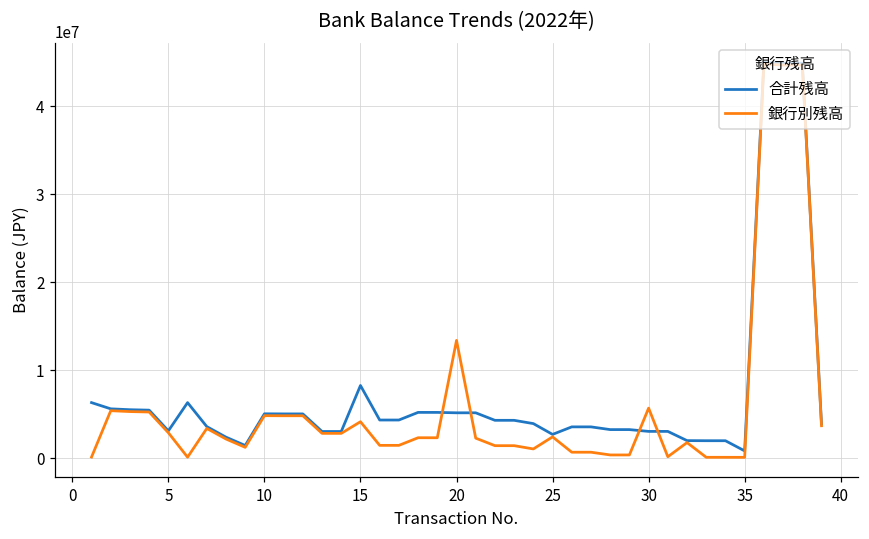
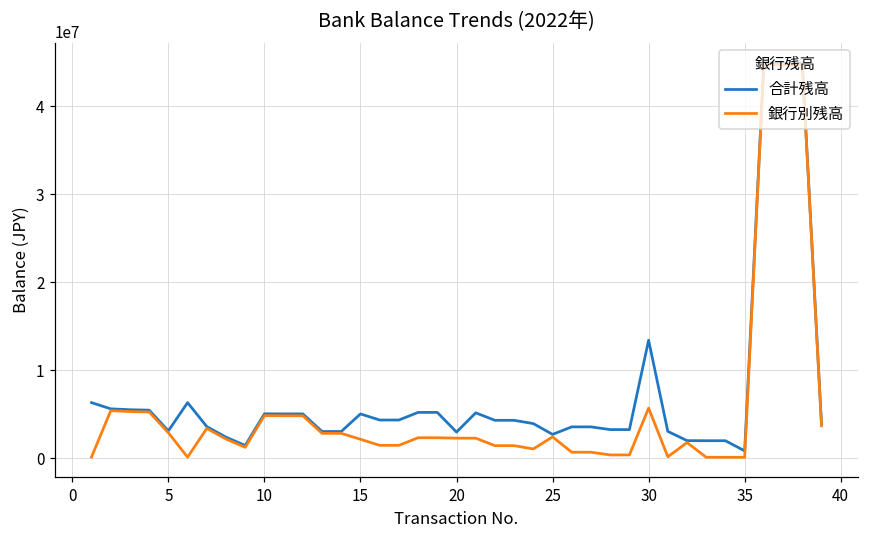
合計残高, 15: 8000000 -> 5000000
銀行別残高, 15: 4000000 -> 2000000
合計残高, 20: 5000000 -> 3000000
銀行別残高, 20: 13000000 -> 2000000
合計残高, 30: 3000000 -> 13000000
